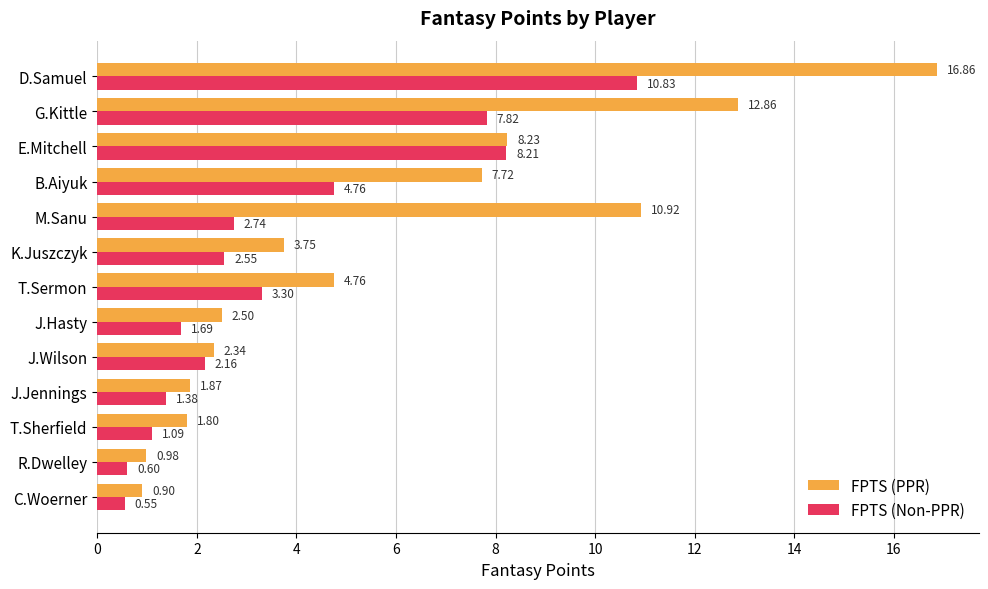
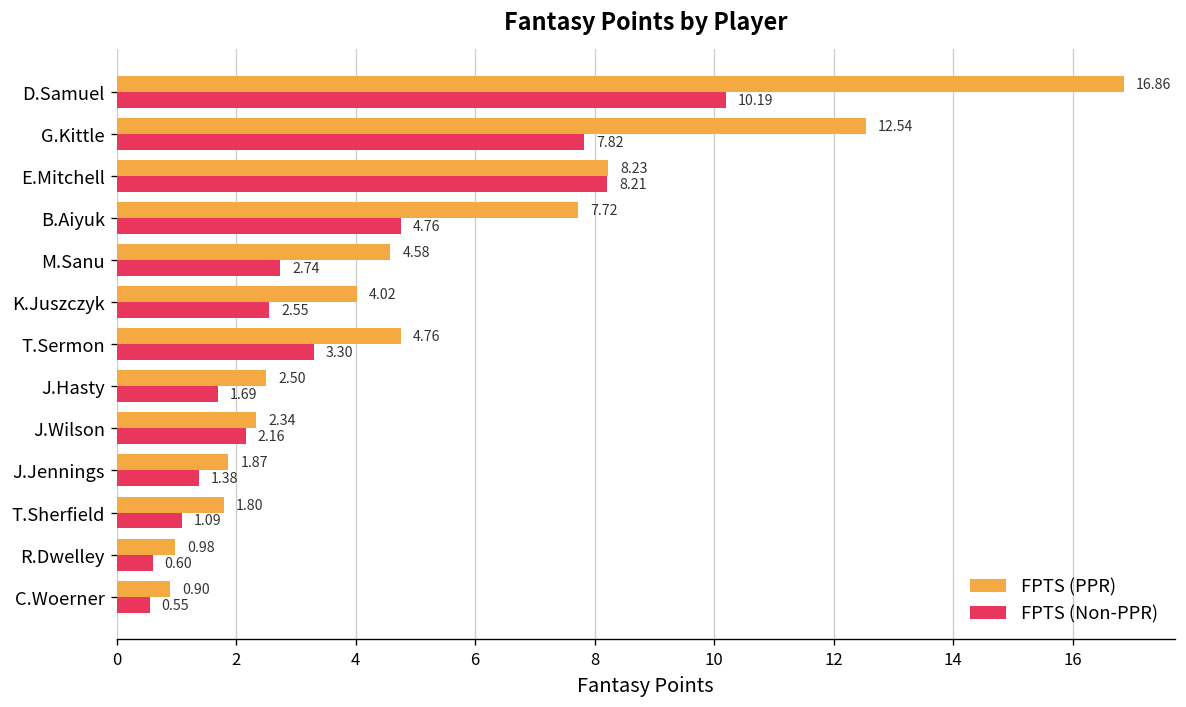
FPTS (Non-PPR), D.Samuel: 10.83 -> 10.19
FPTS (PPR), G.Kittle: 12.86 -> 12.54
FPTS (PPR), M.Sanu: 10.92 -> 4.58
FPTS (PPR), K.Juszczyk: 3.75 -> 4.02
